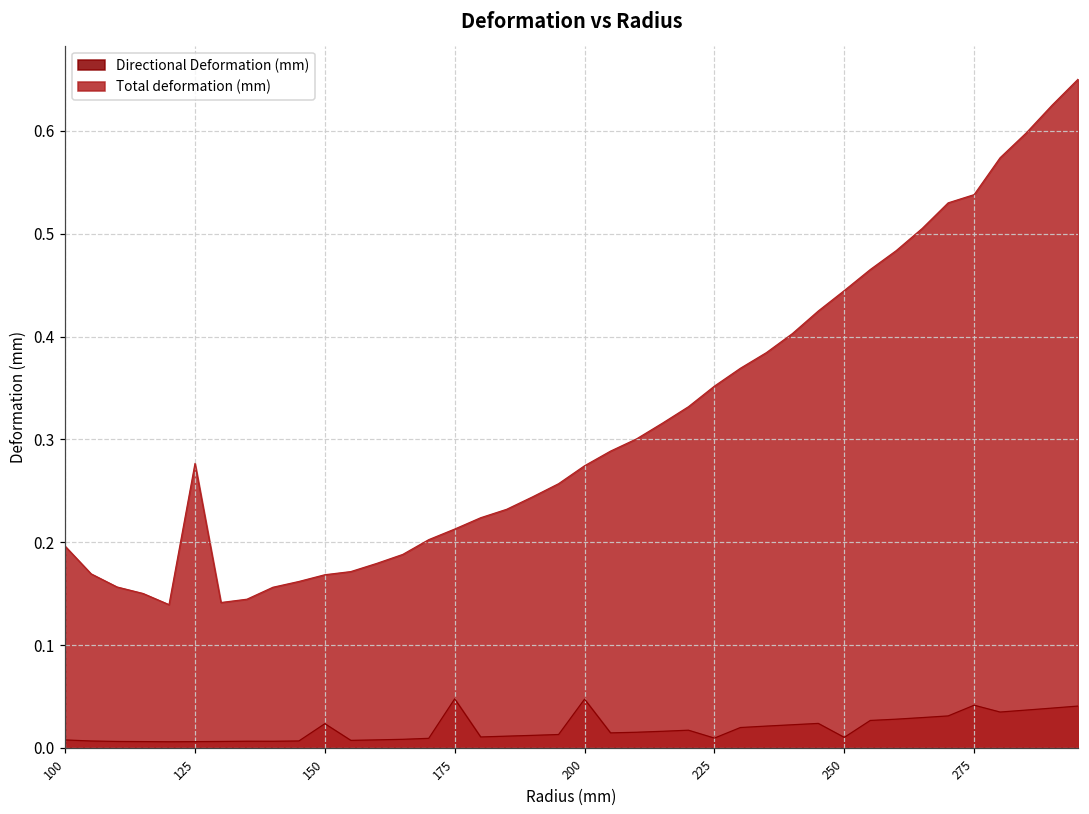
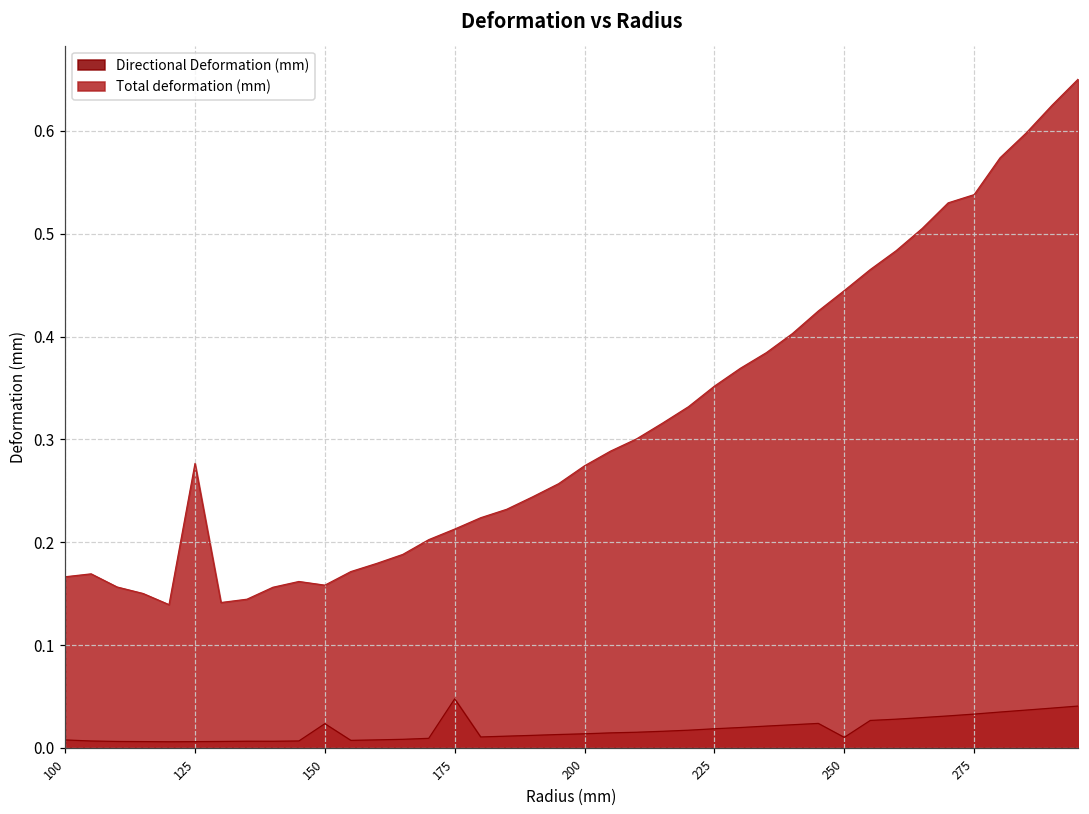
Total deformation (mm), 100: 0.20 -> 0.17
Total deformation (mm), 150: 0.17 -> 0.16
Directional Deformation (mm), 200: 0.05 -> 0.01
Directional Deformation (mm), 225: 0.01 -> 0.02
Directional Deformation (mm), 275: 0.04 -> 0.03
